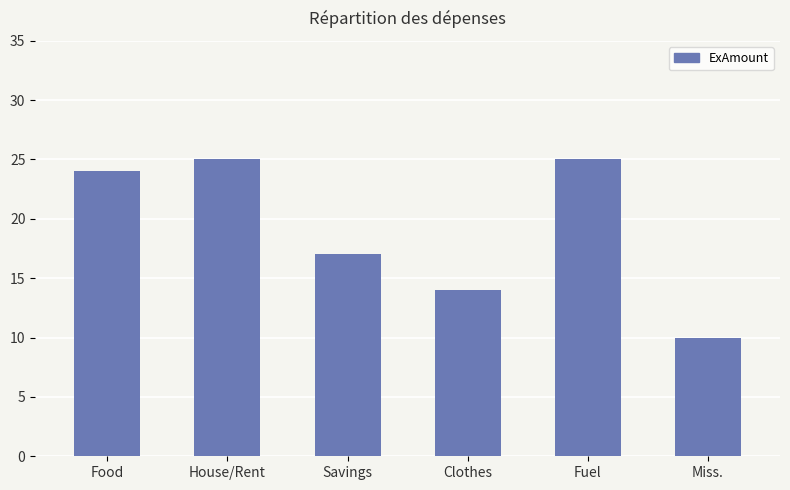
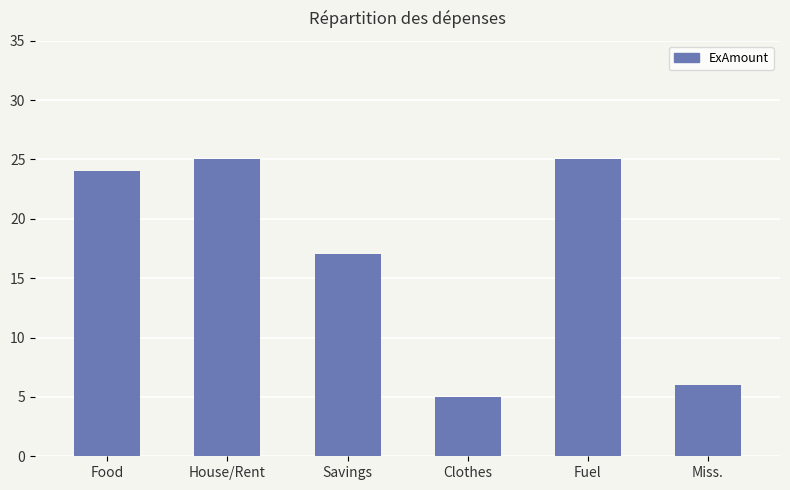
Clothes: 14 -> 5
Miss.: 10 -> 6
